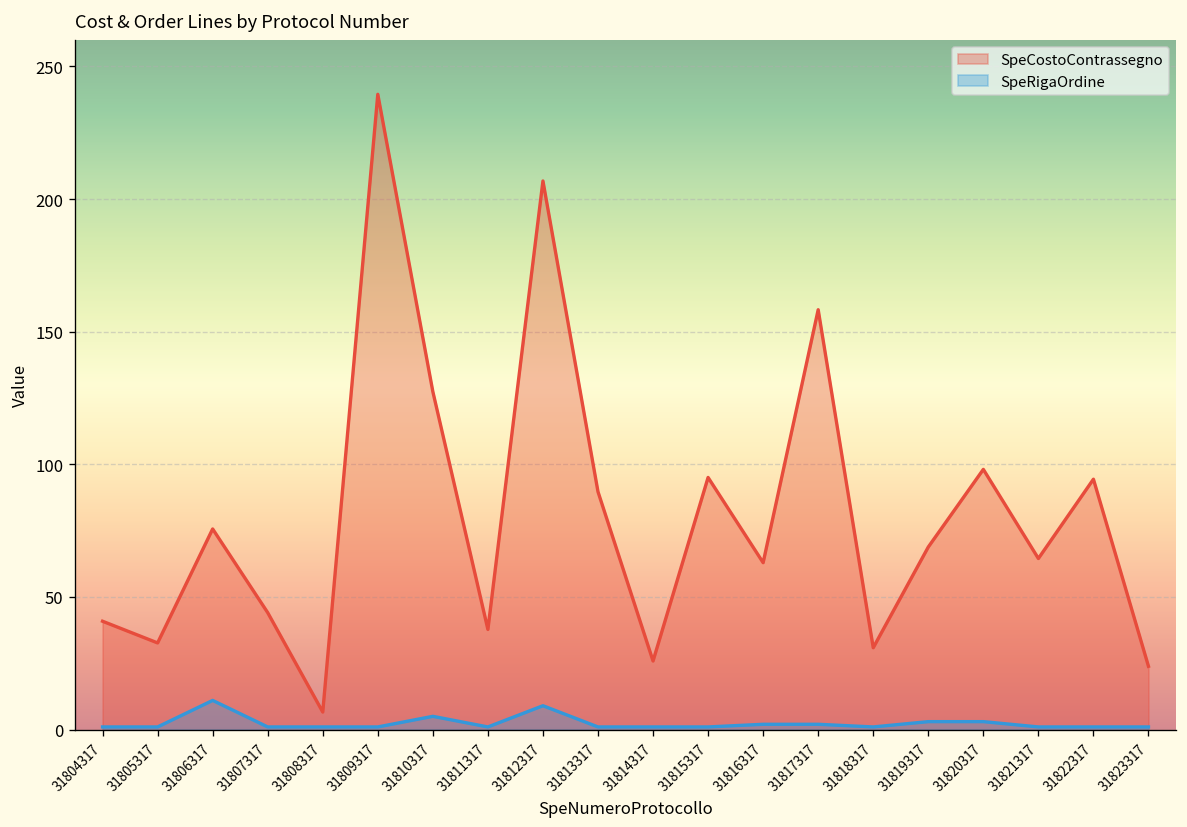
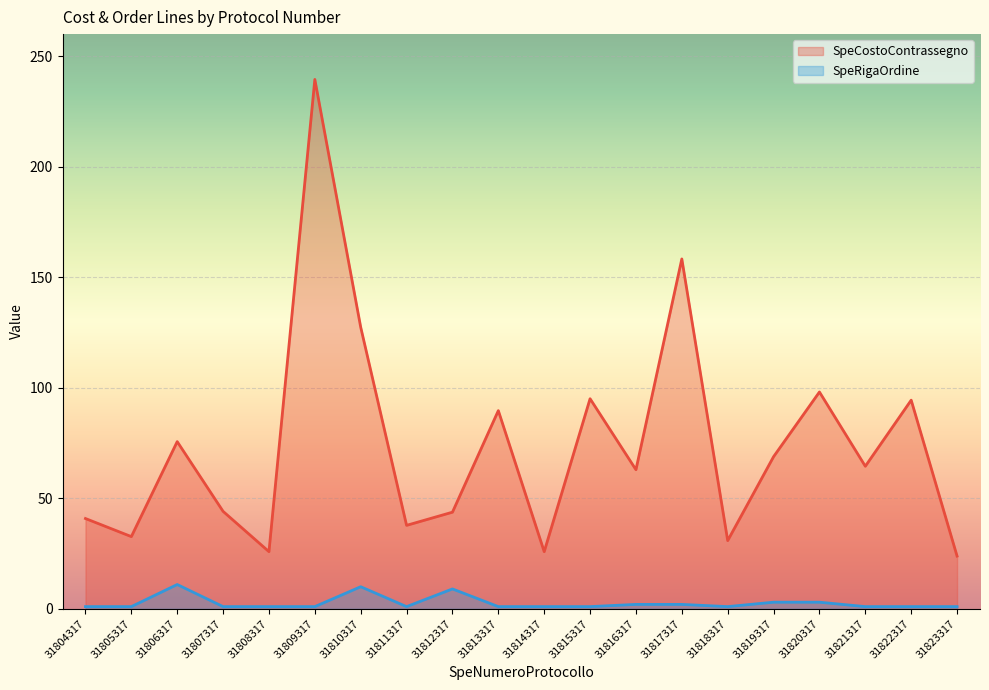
SpeCostoContrassegno, 31808317: 7 -> 26
SpeRigaOrdine, 31810317: 5 -> 10
SpeCostoContrassegno, 31812317: 207 -> 44
